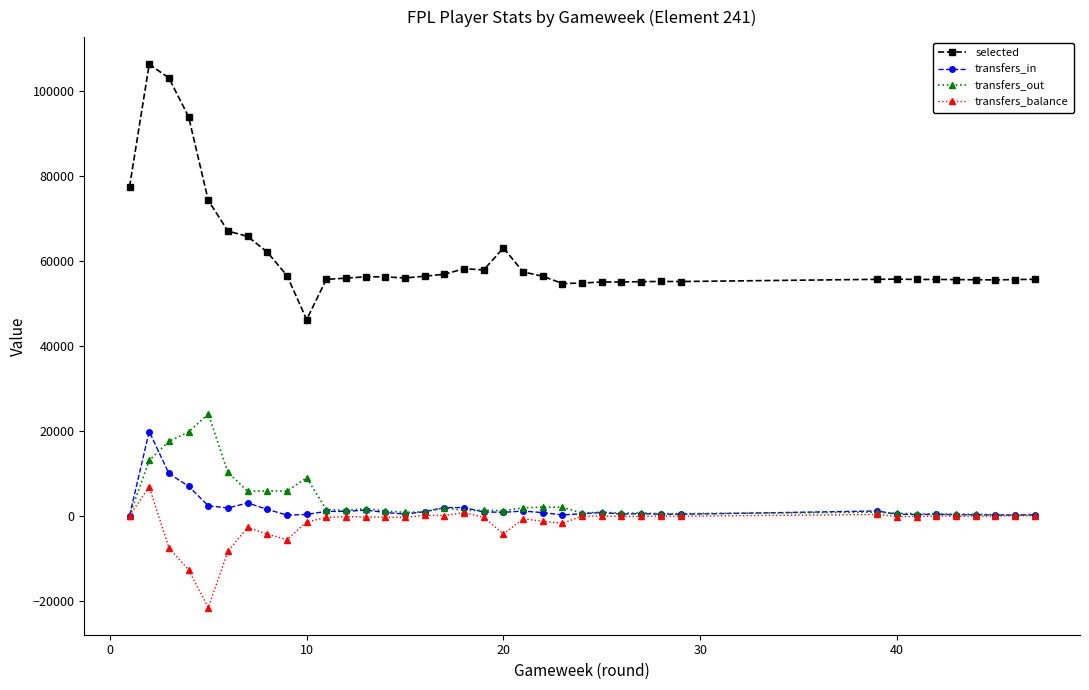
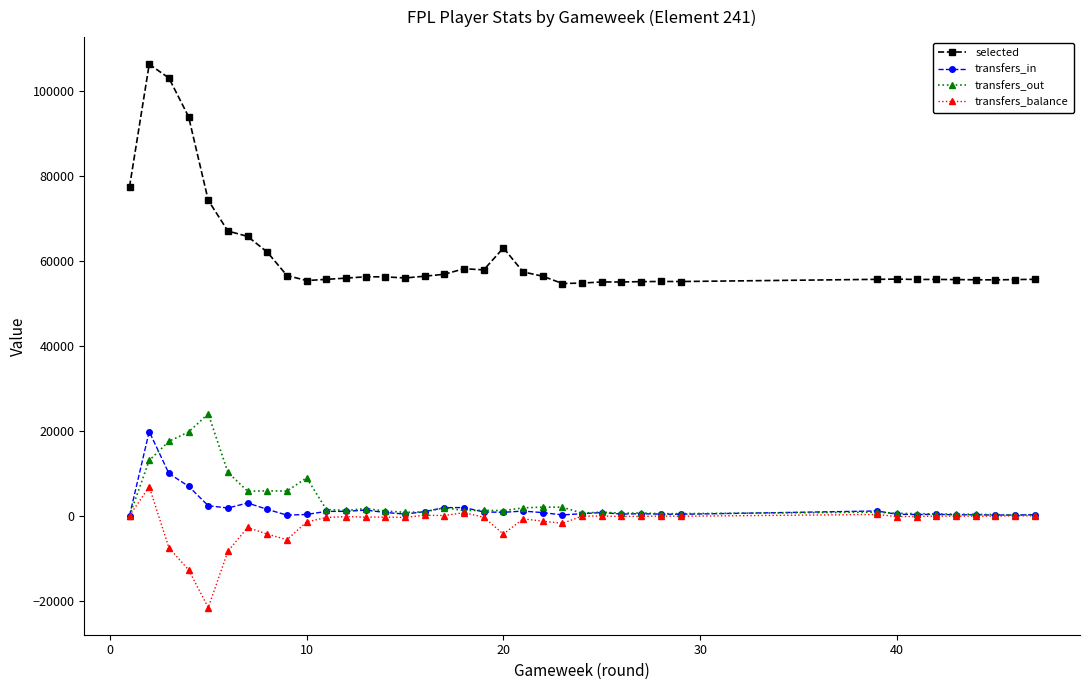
selected, 10: 46000 -> 55000
